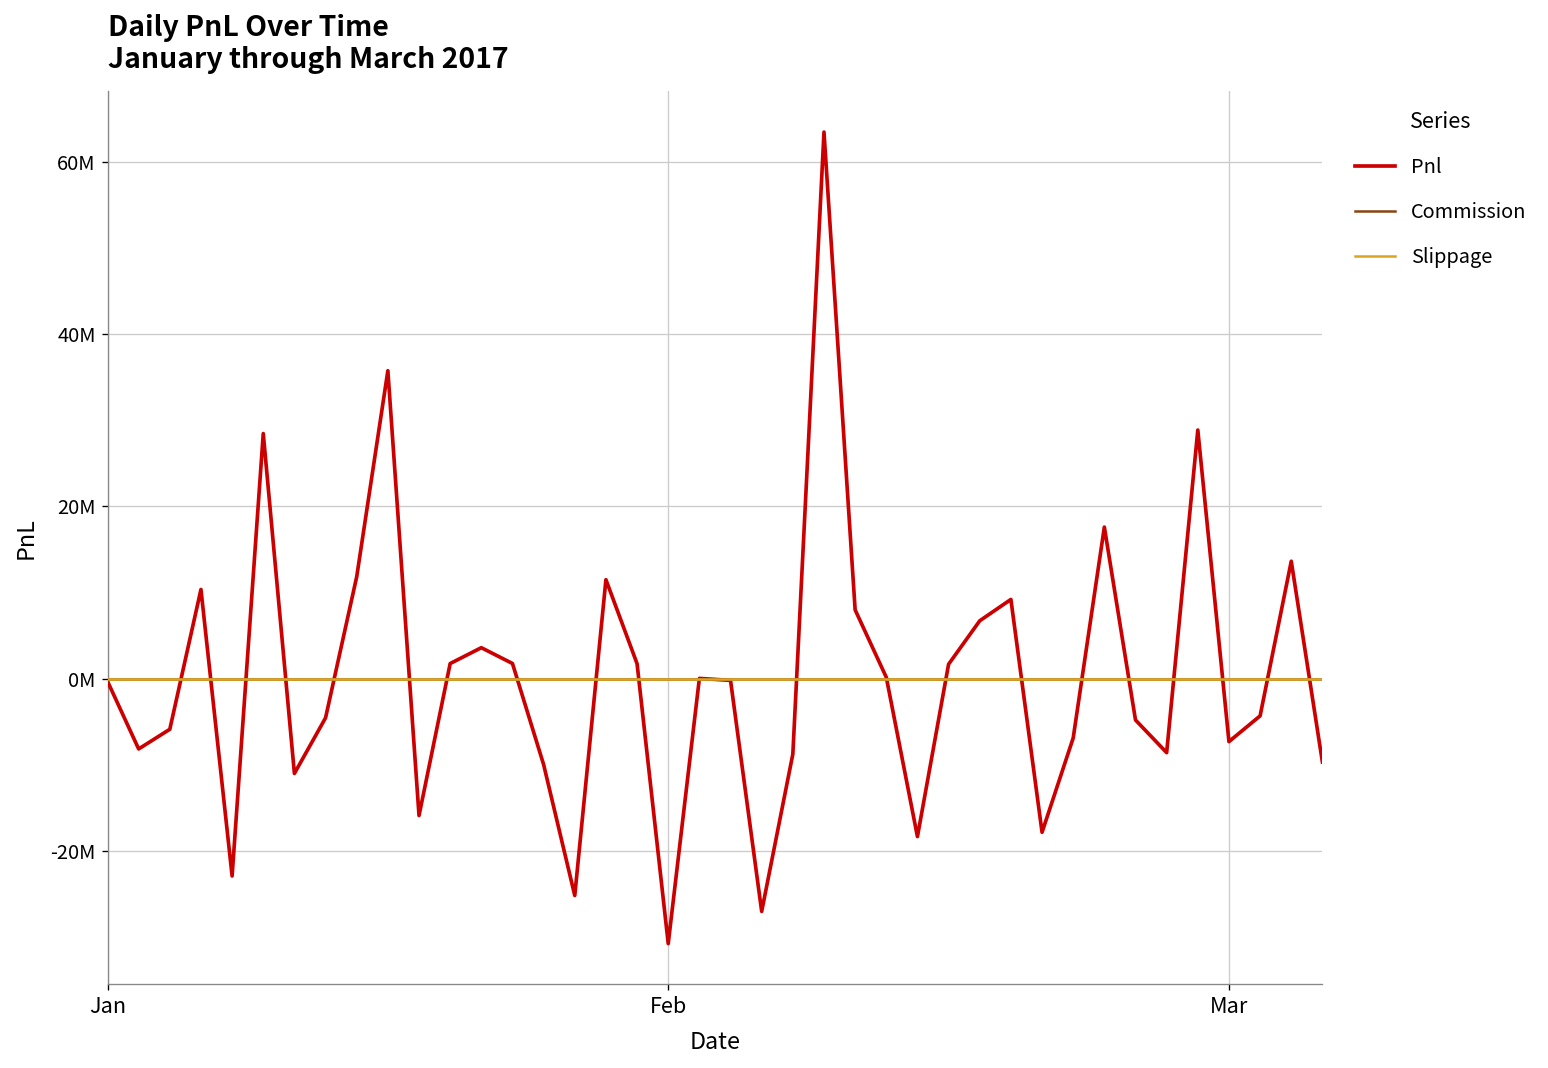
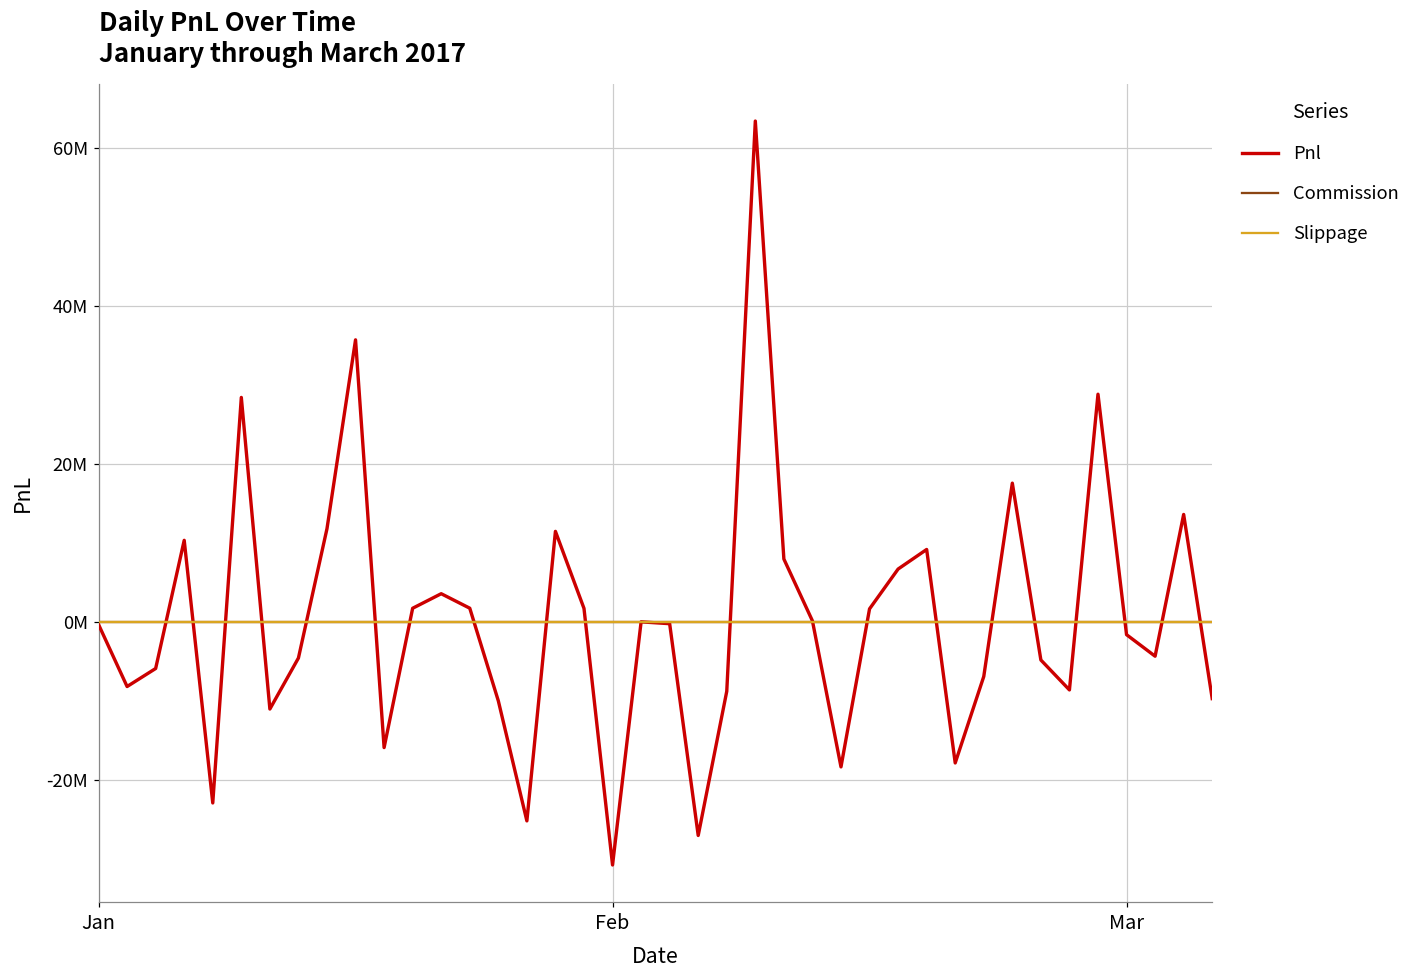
Pnl, Mar: -7000000 -> -2000000
